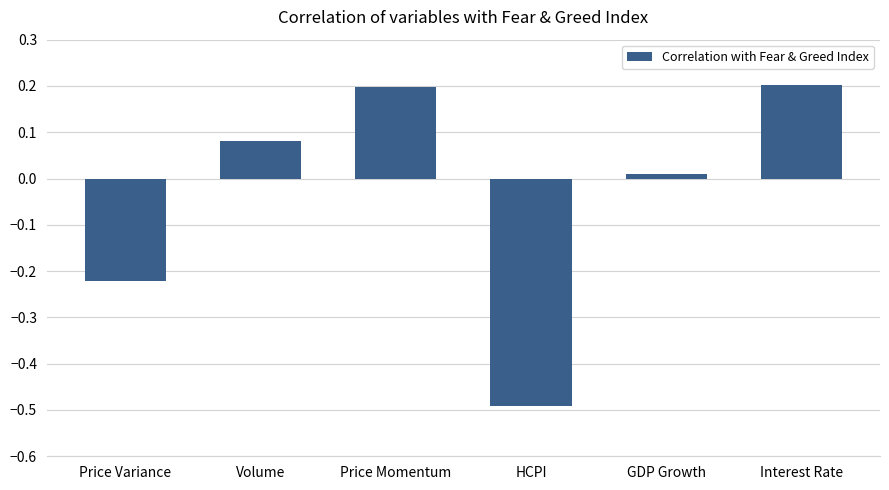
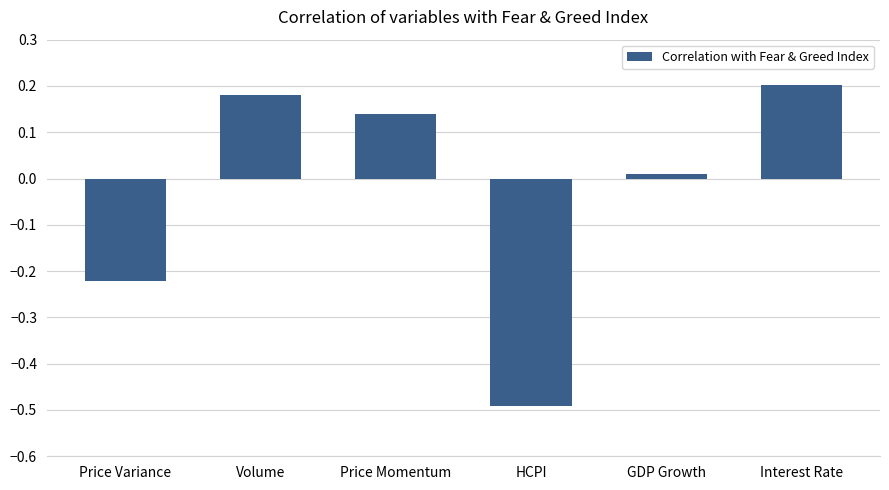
Volume: 0.08 -> 0.18
Price Momentum: 0.20 -> 0.14
